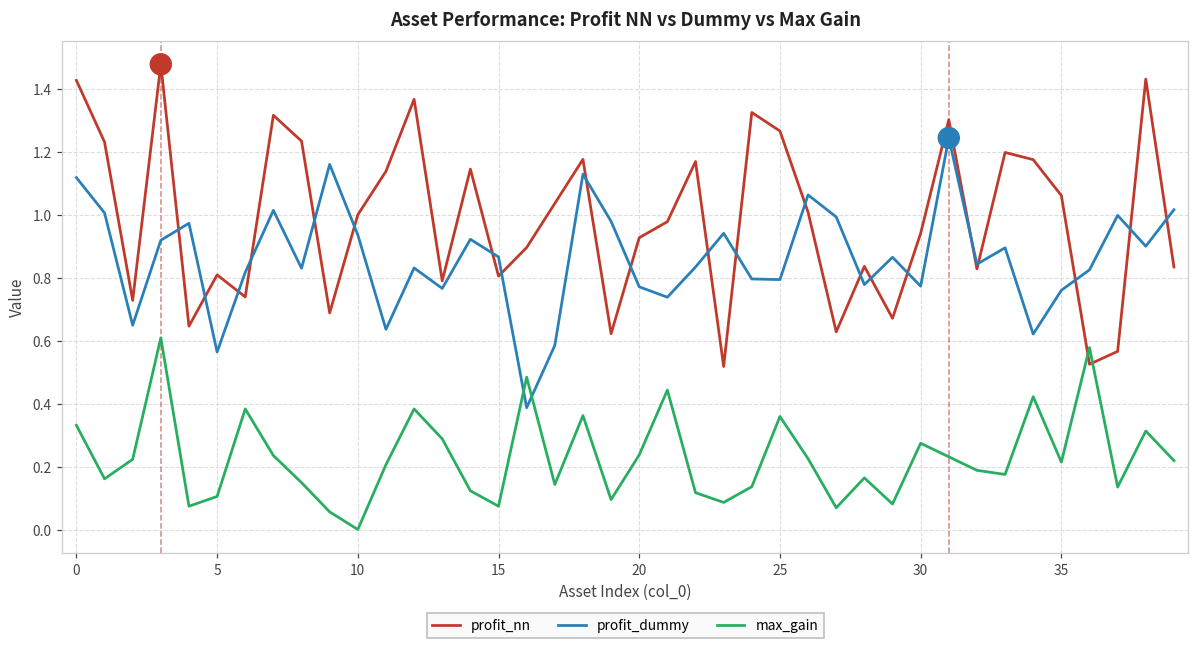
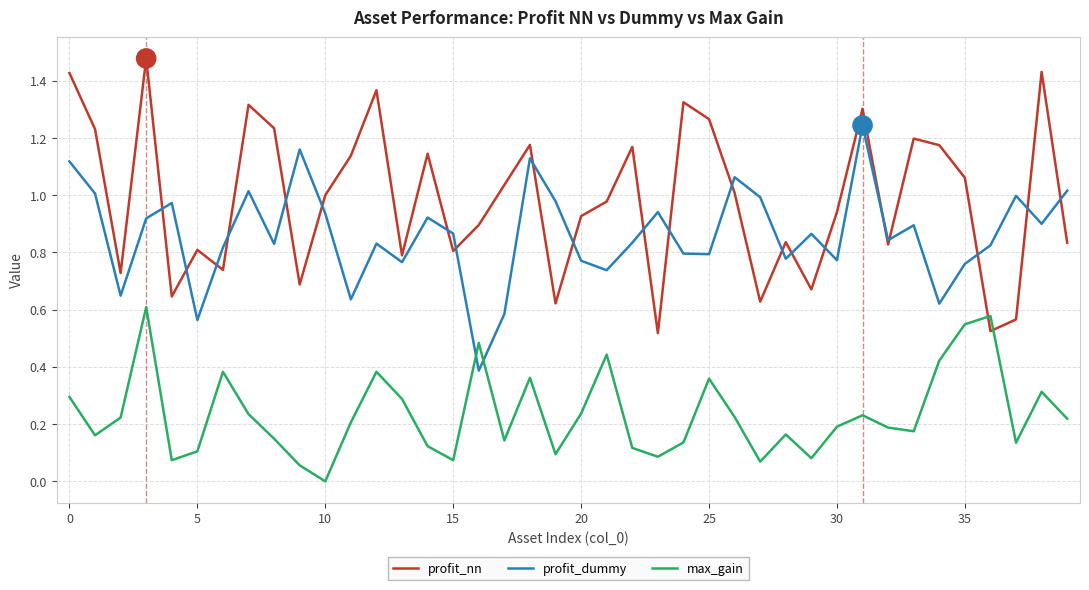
max_gain, 0: 0.33 -> 0.30
max_gain, 30: 0.27 -> 0.19
max_gain, 35: 0.21 -> 0.55
